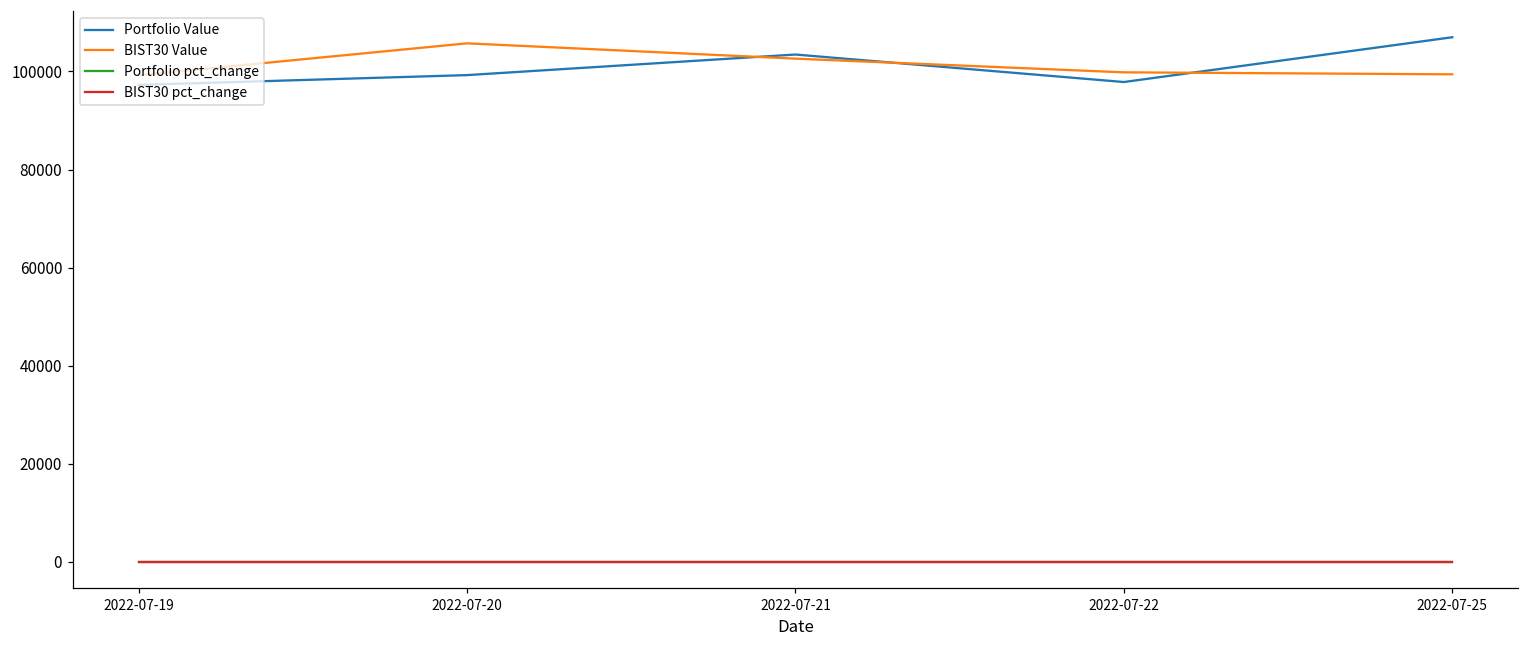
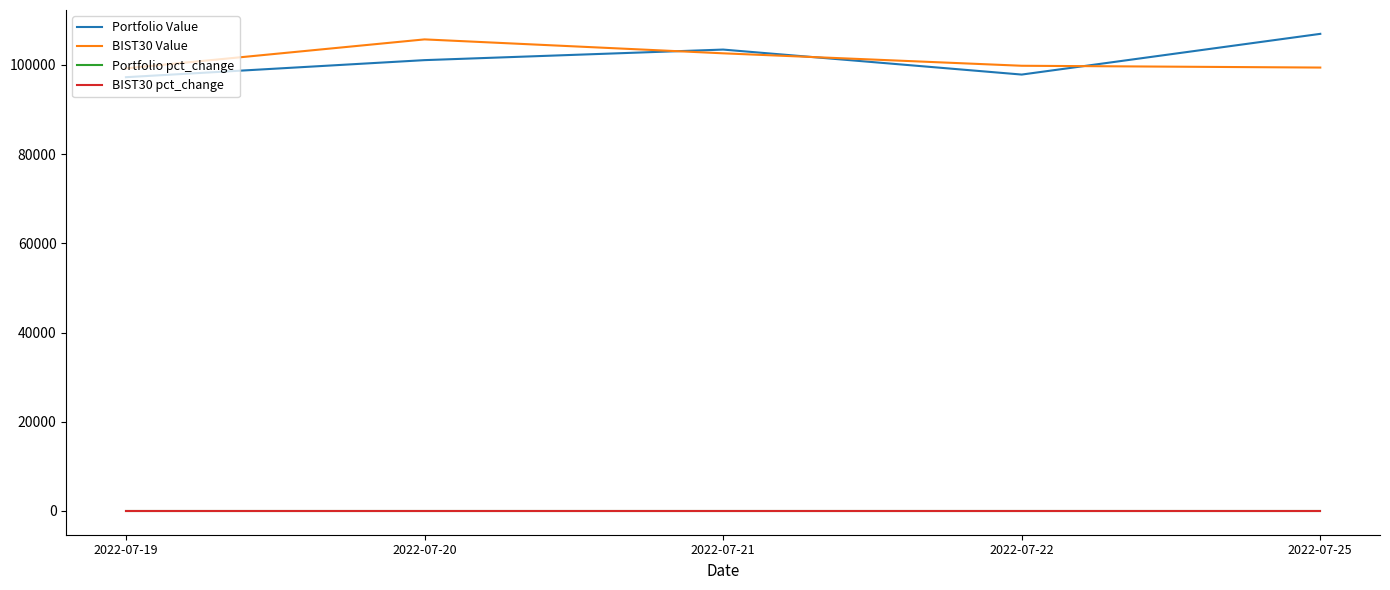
Portfolio Value, 2022-07-20: 99000 -> 101000
